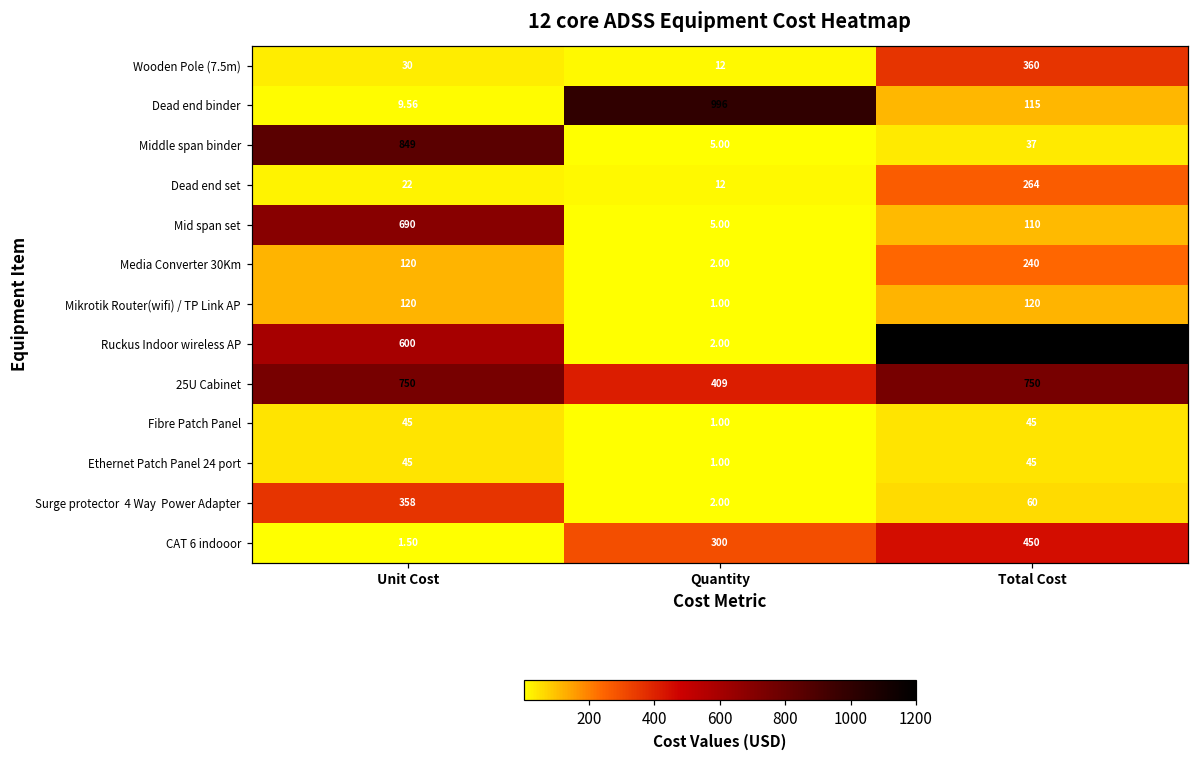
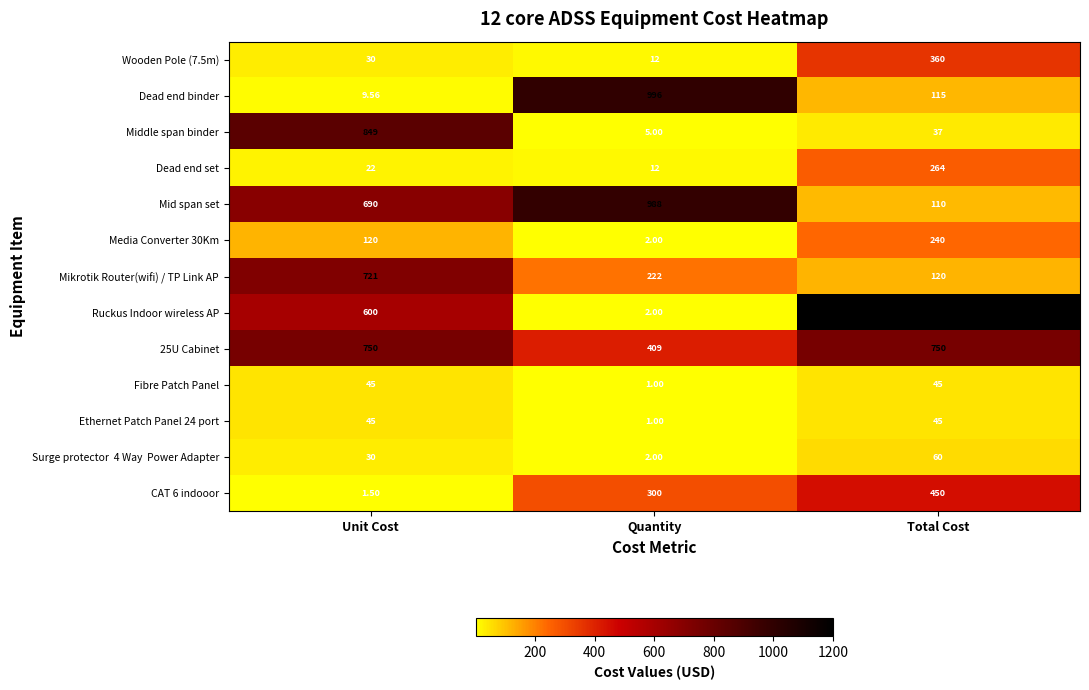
Mid span set, Quantity: 5.00 -> 988
Mikrotik Router(wifi) / TP Link AP, Unit Cost: 120 -> 721
Mikrotik Router(wifi) / TP Link AP, Quantity: 1.00 -> 222
Surge protector 4 Way Power Adapter, Unit Cost: 358 -> 30
